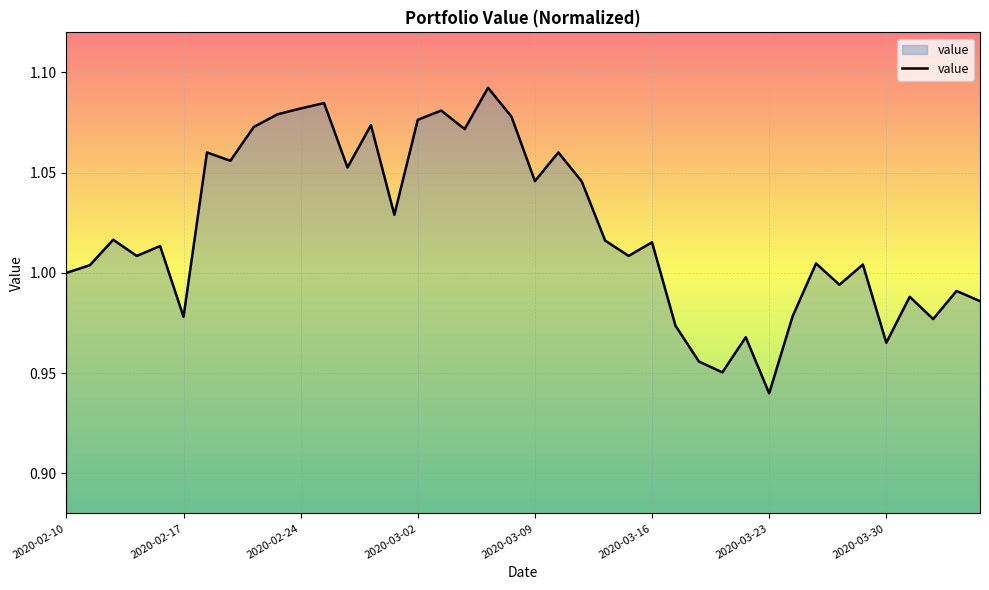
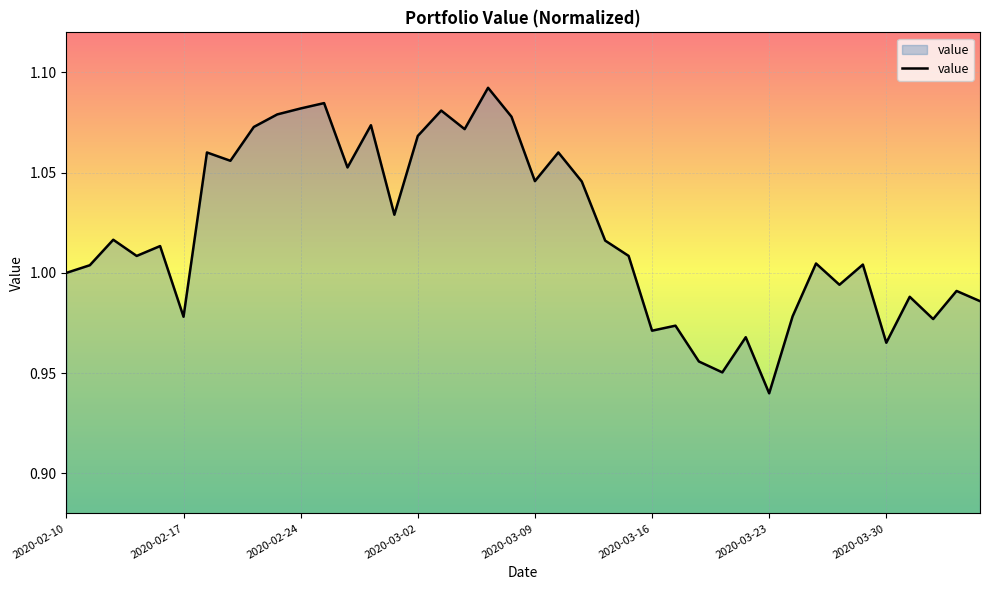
2020-03-02: 1.076 -> 1.068
2020-03-16: 1.015 -> 0.971
